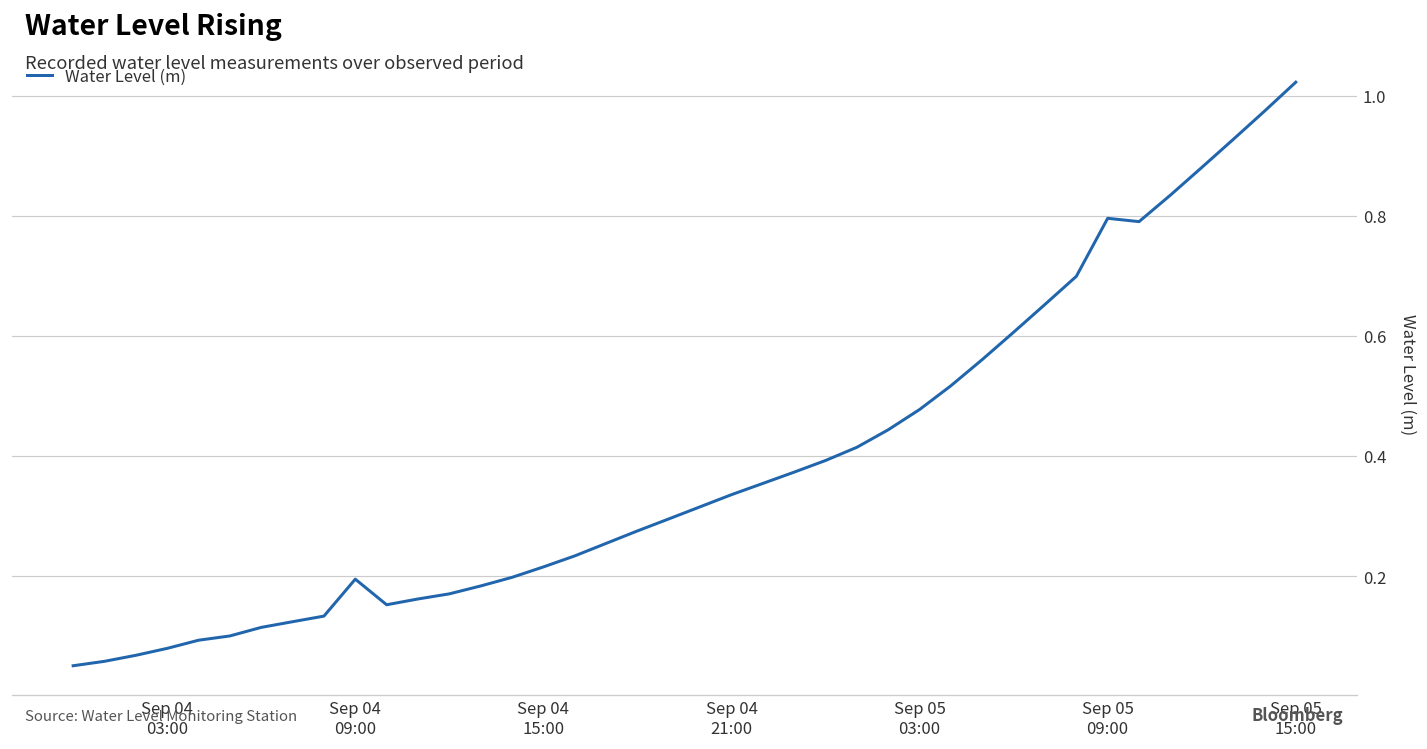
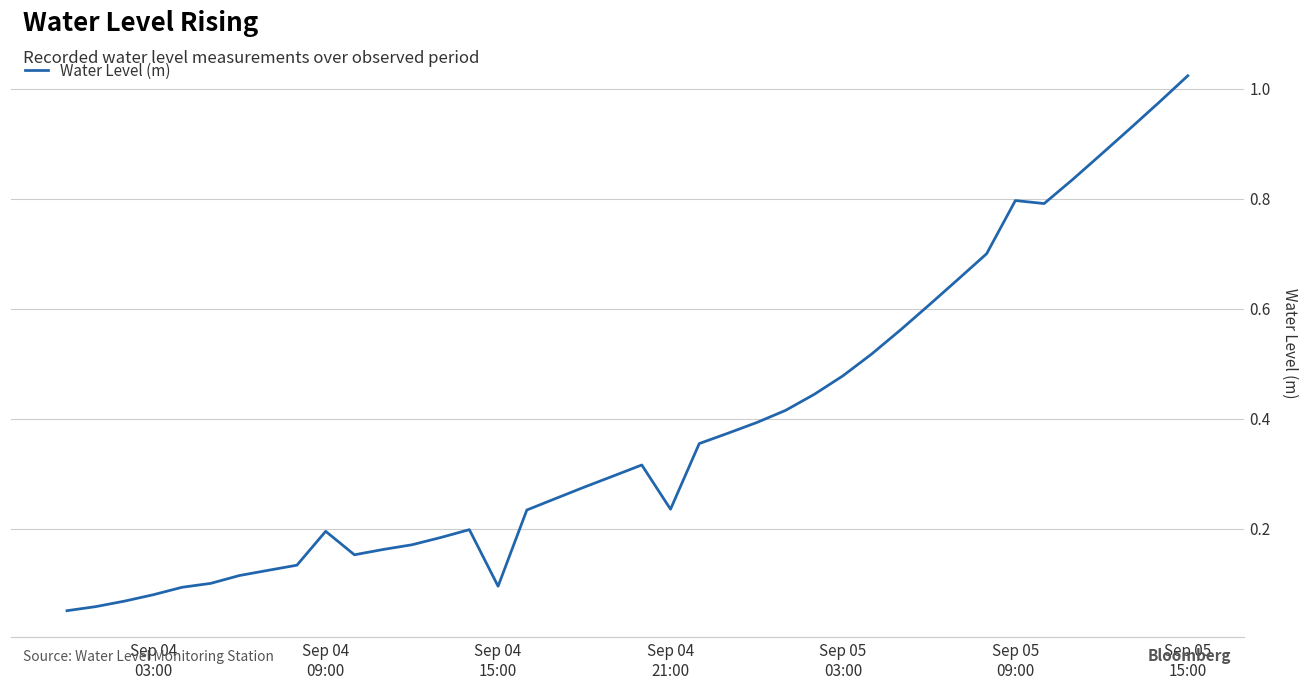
Sep 04 15:00: 0.22 -> 0.10
Sep 04 21:00: 0.34 -> 0.24
